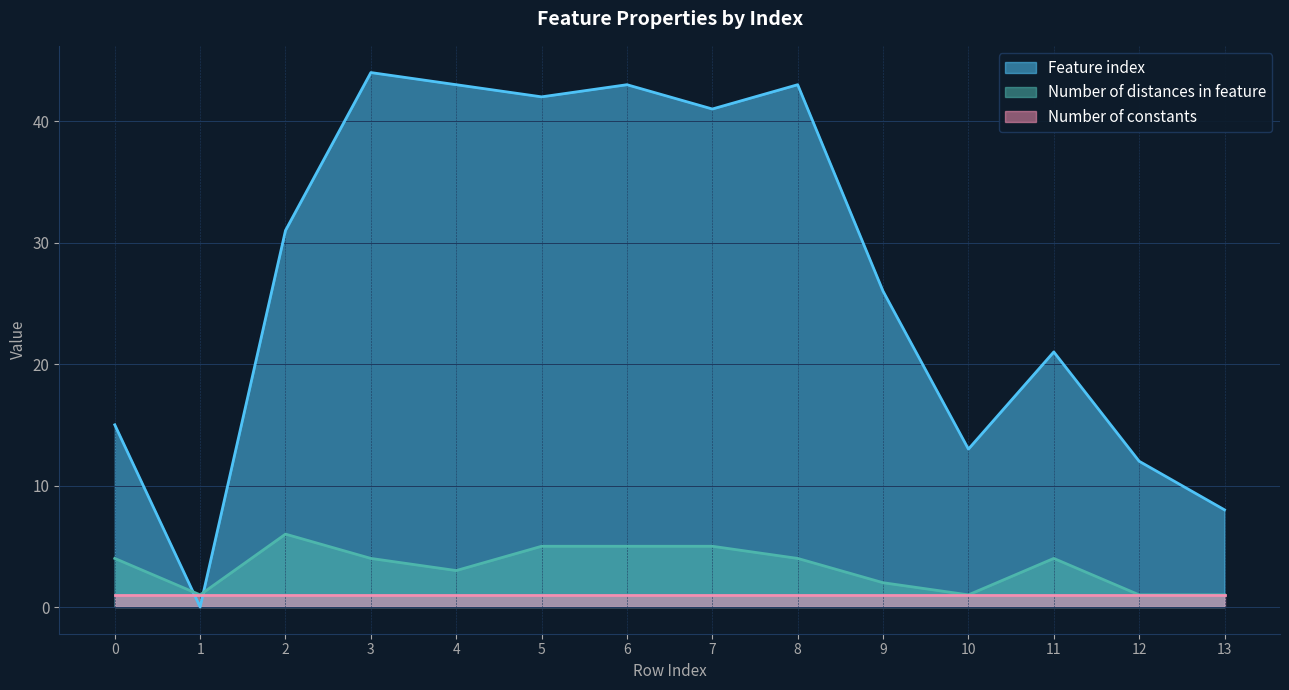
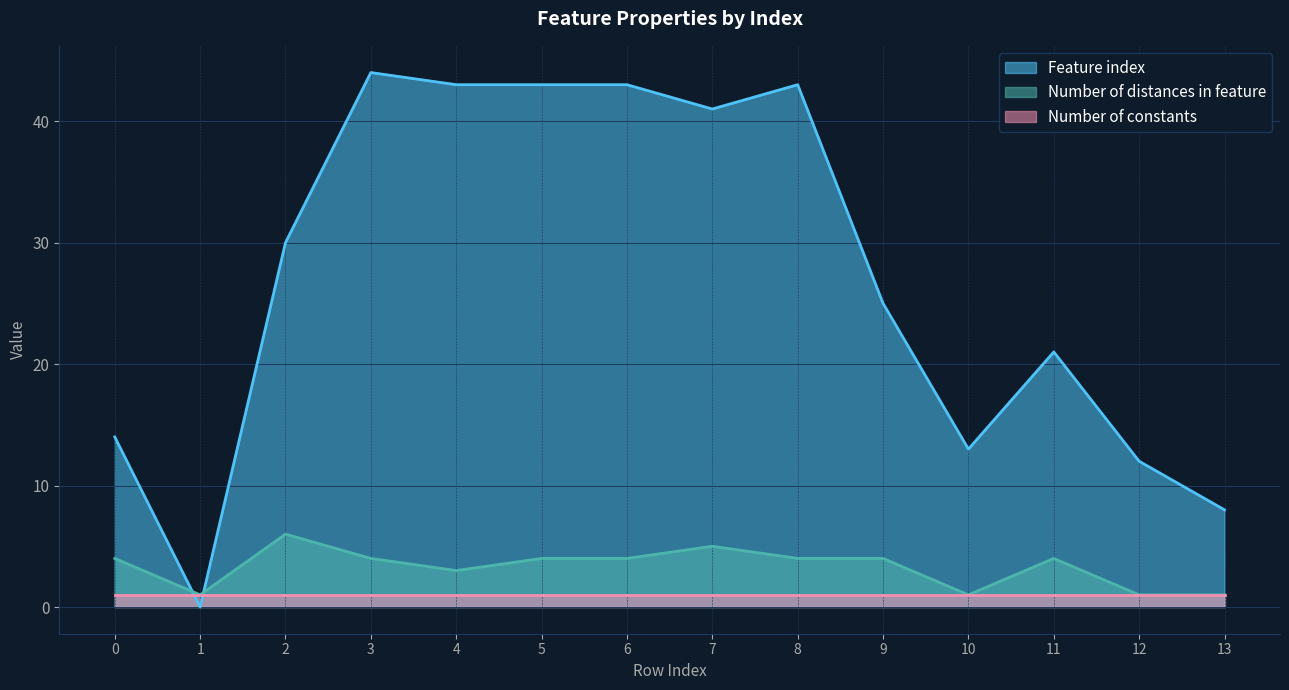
Feature index, 0: 15 -> 14
Feature index, 2: 31 -> 30
Feature index, 5: 42 -> 43
Number of distances in feature, 5: 5 -> 4
Number of distances in feature, 6: 5 -> 4
Feature index, 9: 26 -> 25
Number of distances in feature, 9: 2 -> 4
